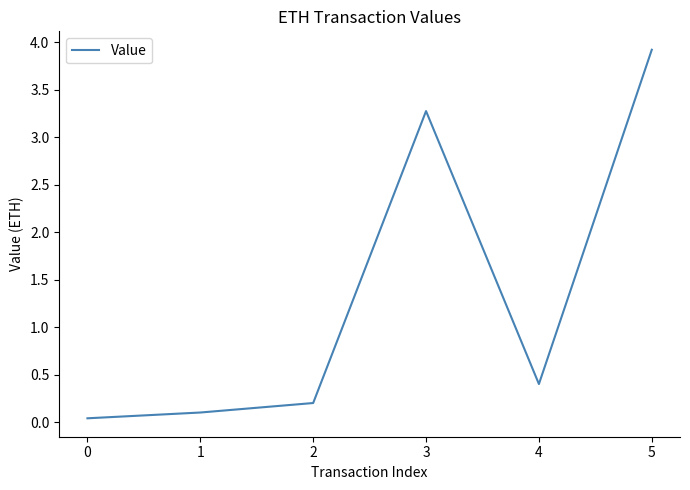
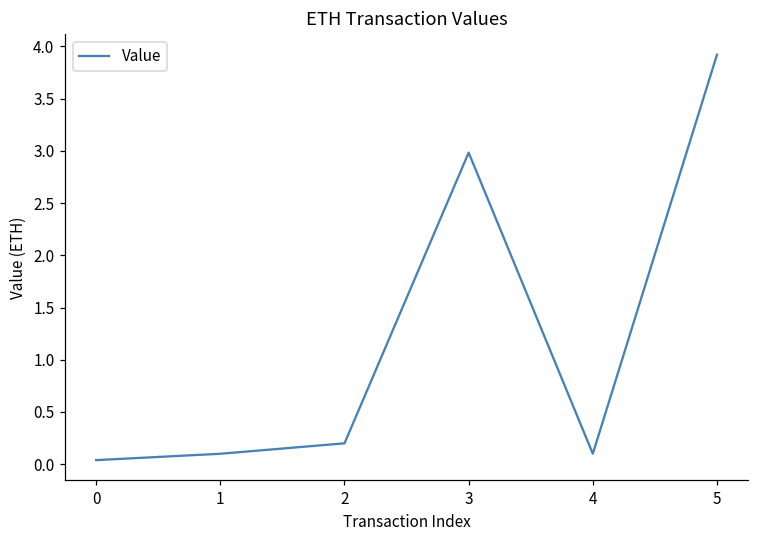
3: 3.3 -> 3.0
4: 0.4 -> 0.1
